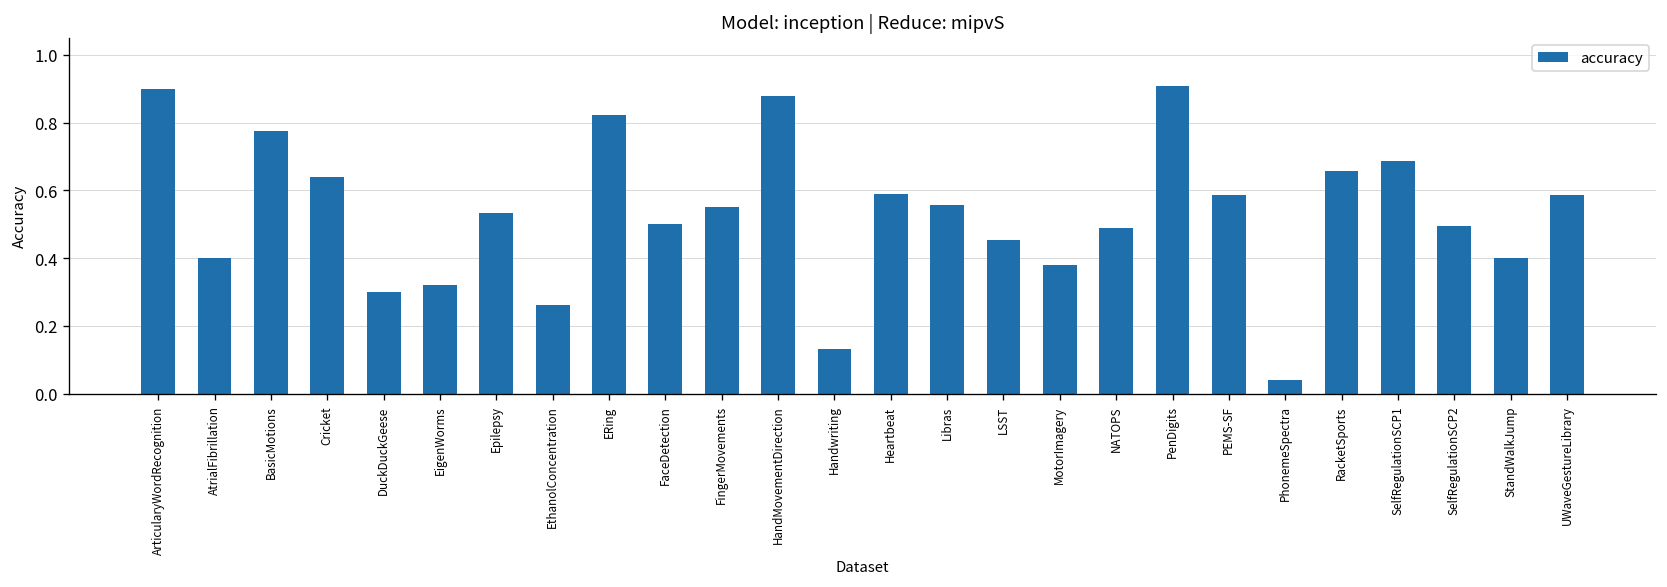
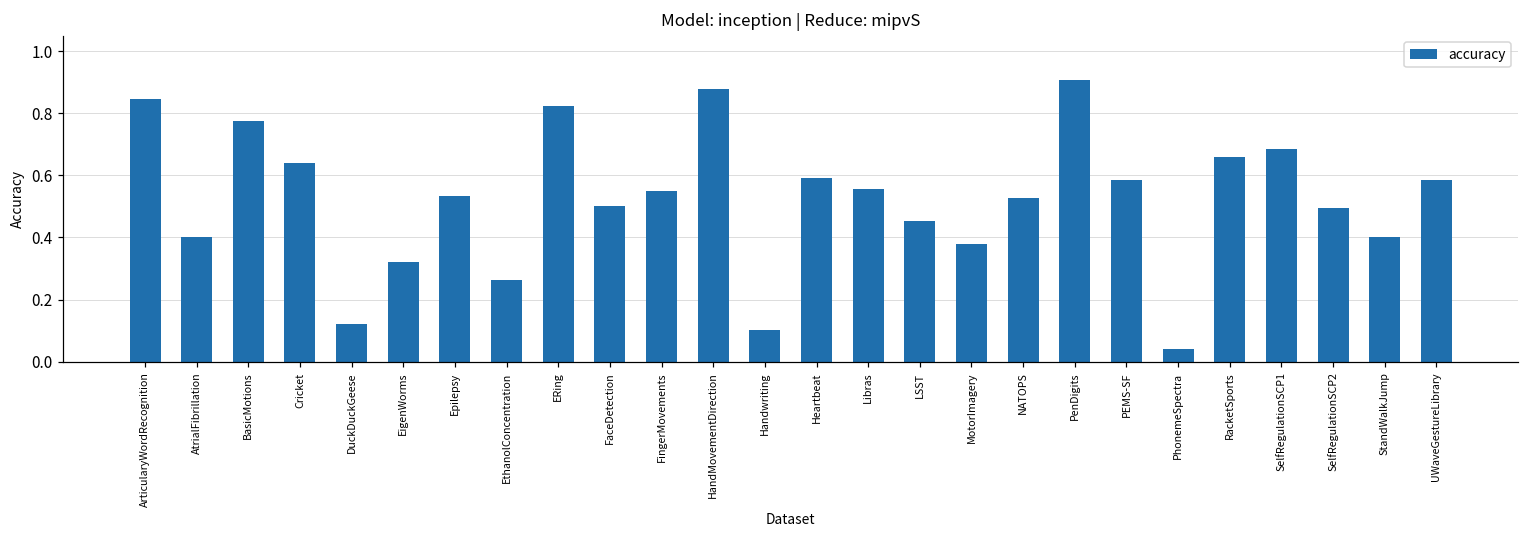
ArticularyWordRecognition: 0.90 -> 0.85
DuckDuckGeese: 0.30 -> 0.12
Handwriting: 0.13 -> 0.10
NATOPS: 0.49 -> 0.53
